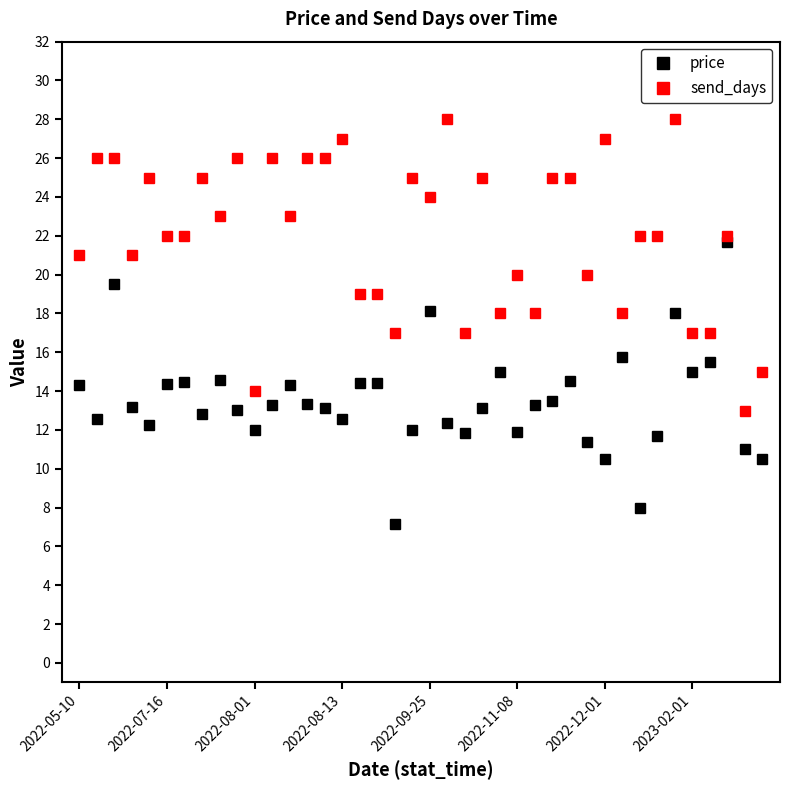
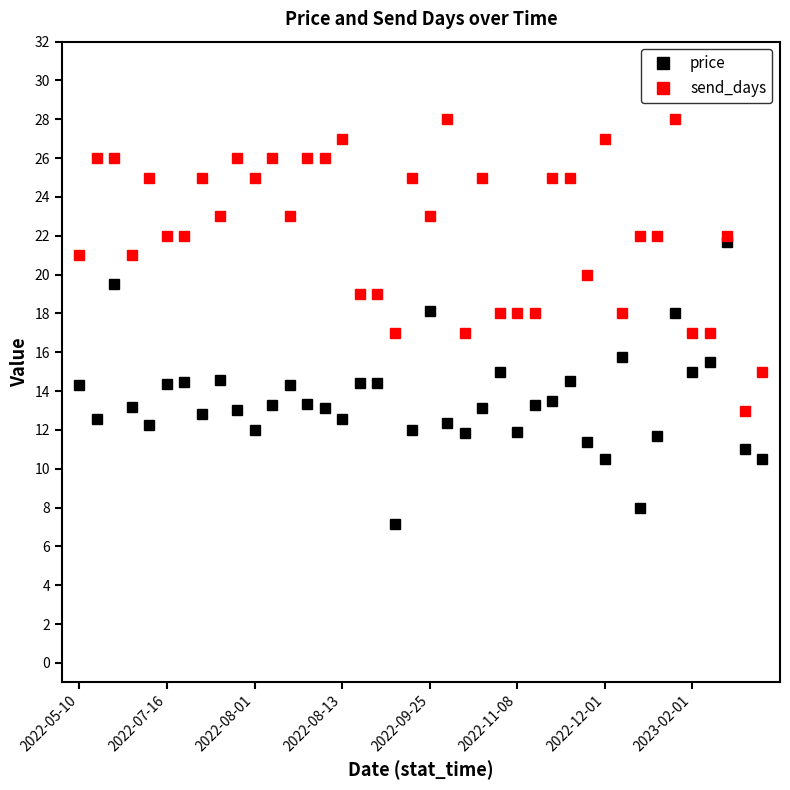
send_days, 2022-08-01: 14 -> 25
send_days, 2022-09-25: 24 -> 23
send_days, 2022-11-08: 20 -> 18
